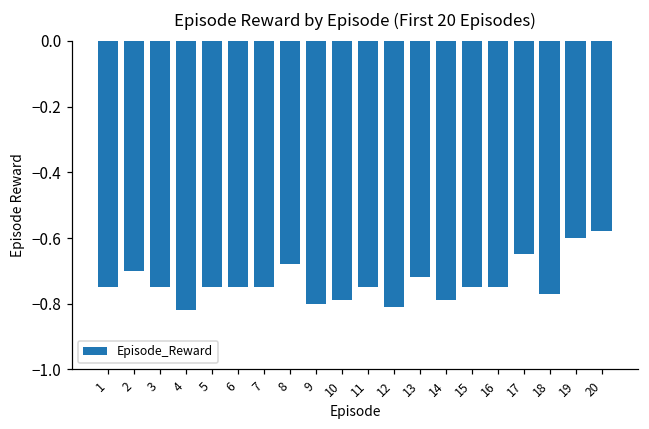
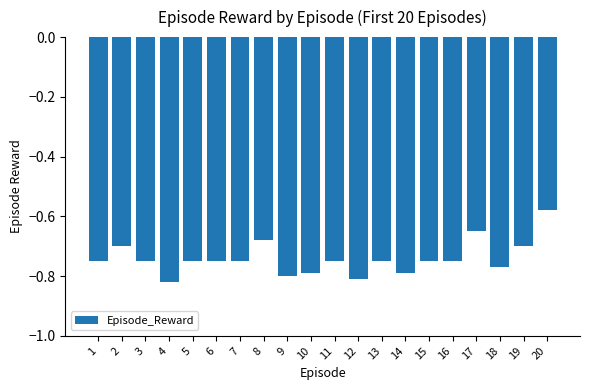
13: -0.72 -> -0.75
19: -0.6 -> -0.7
